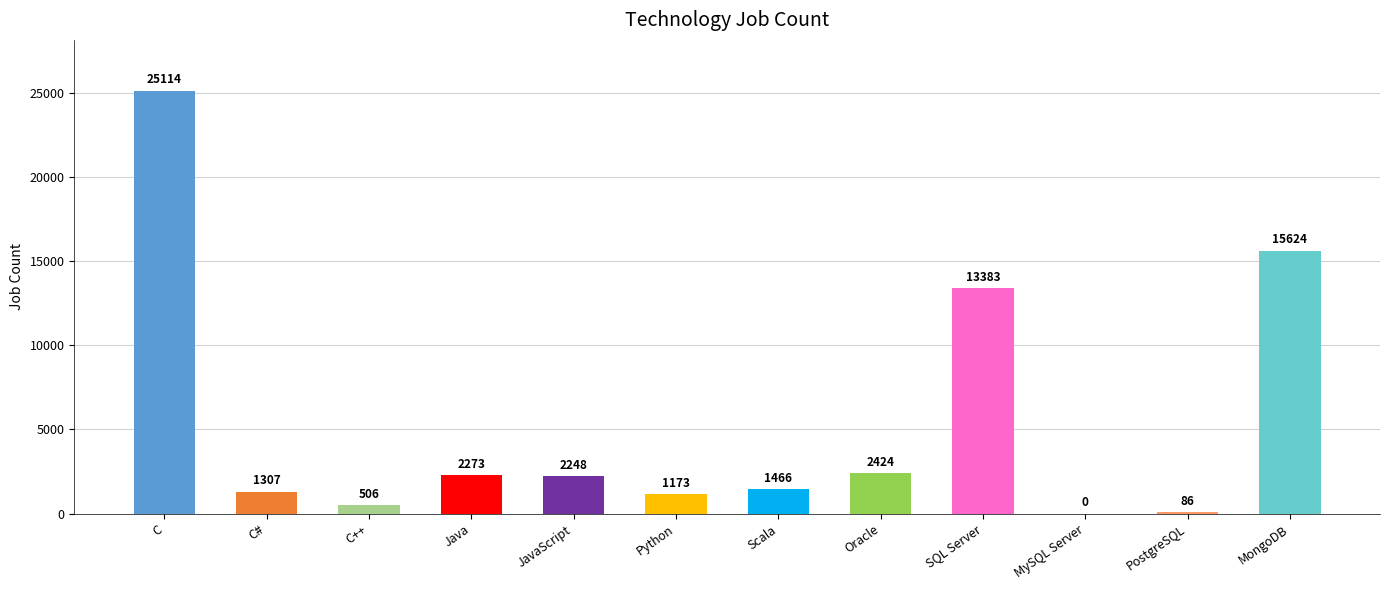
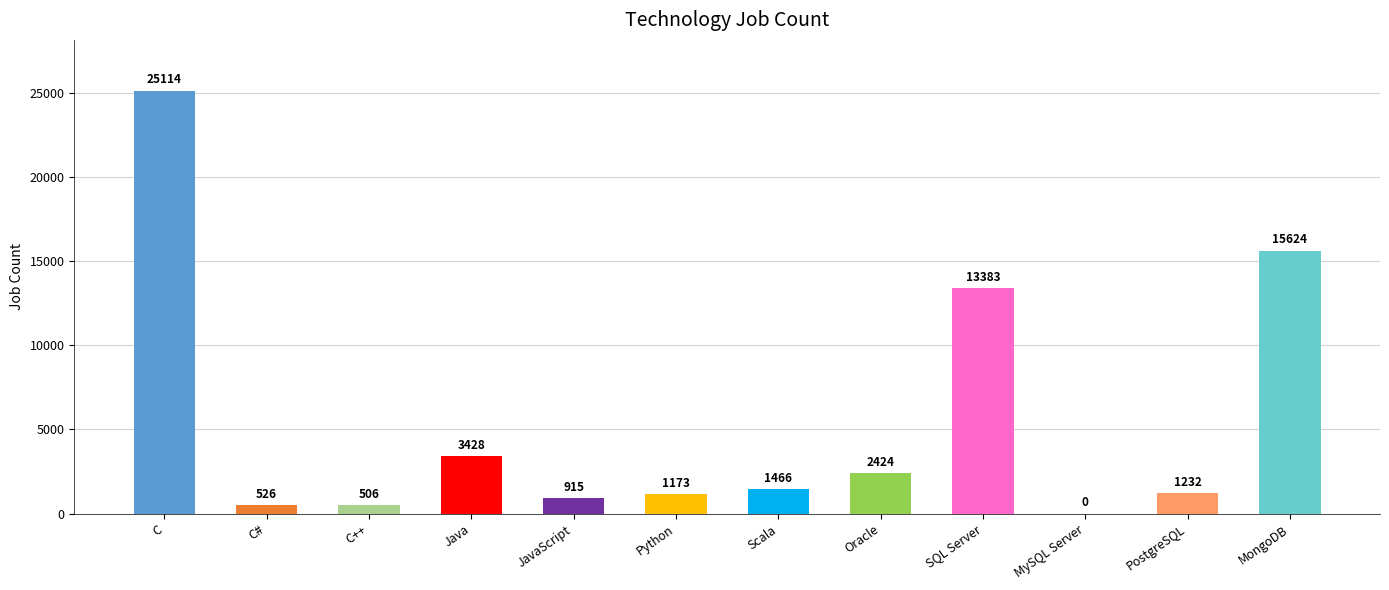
C#: 1307 -> 526
Java: 2273 -> 3428
JavaScript: 2248 -> 915
PostgreSQL: 86 -> 1232
